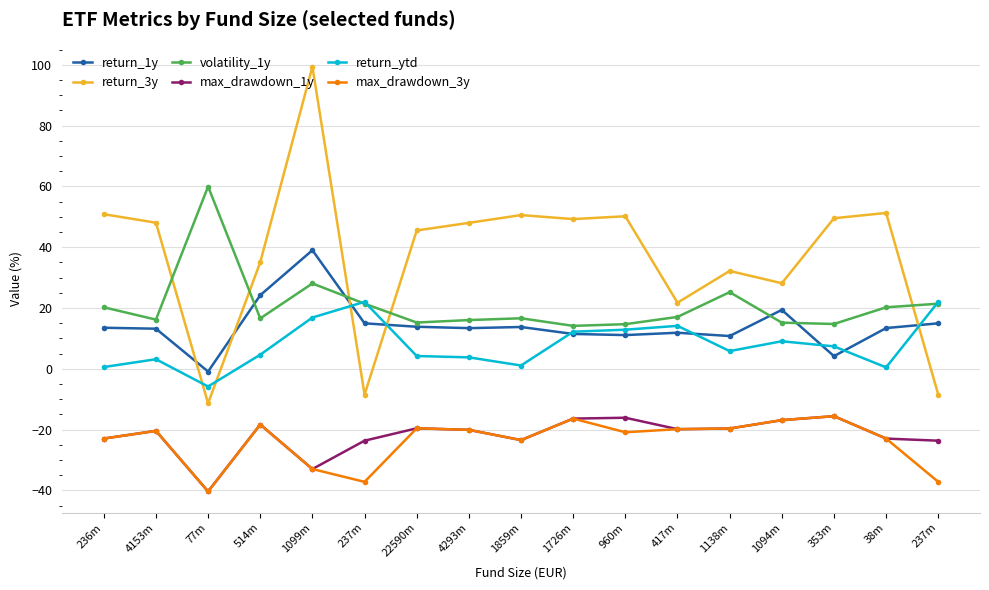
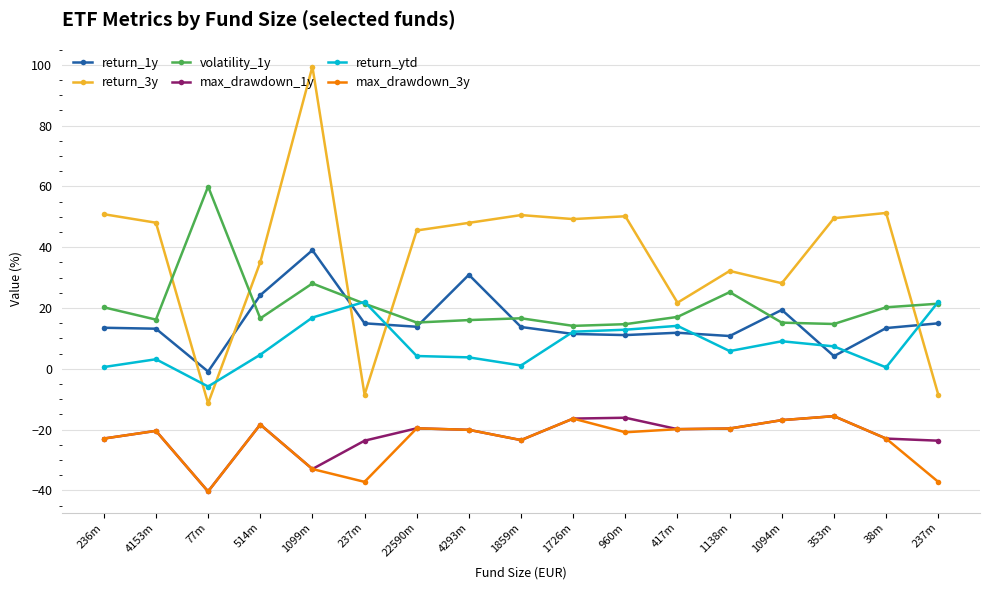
return_1y, 4293m: 13 -> 31
